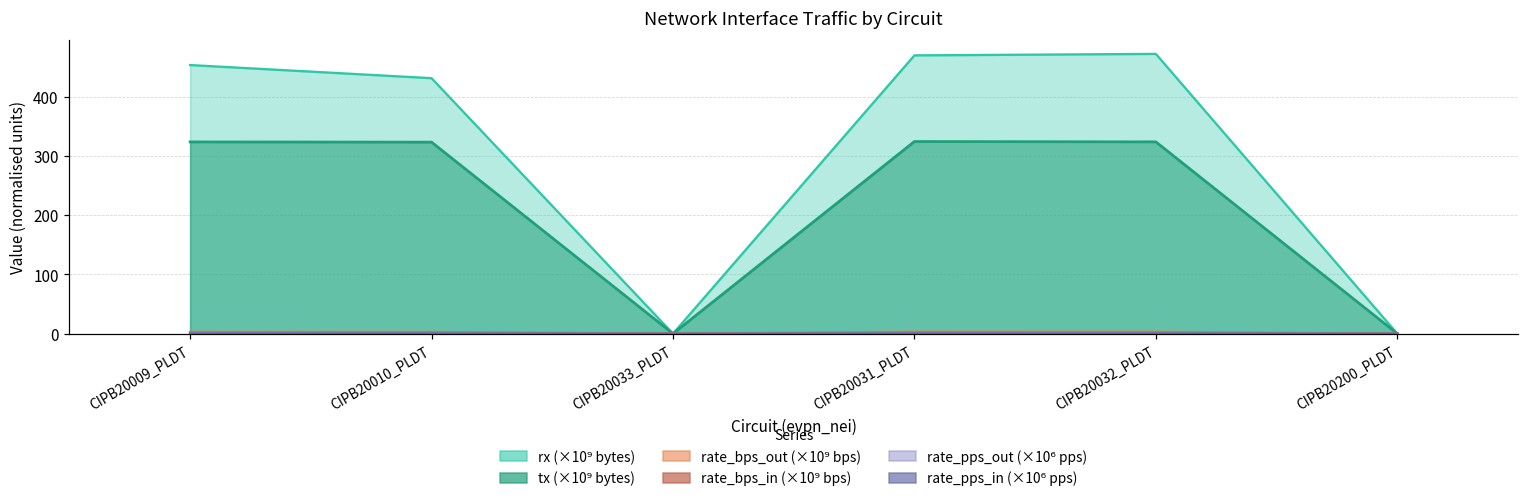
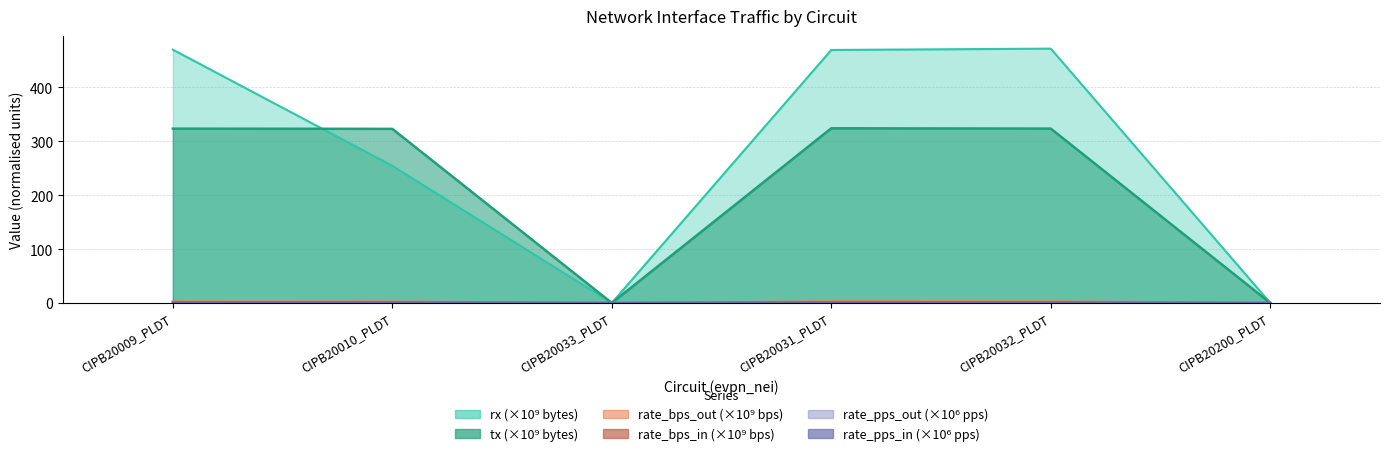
rx (×10⁹ bytes), CIPB20009_PLDT: 450 -> 470
rx (×10⁹ bytes), CIPB20010_PLDT: 430 -> 250
